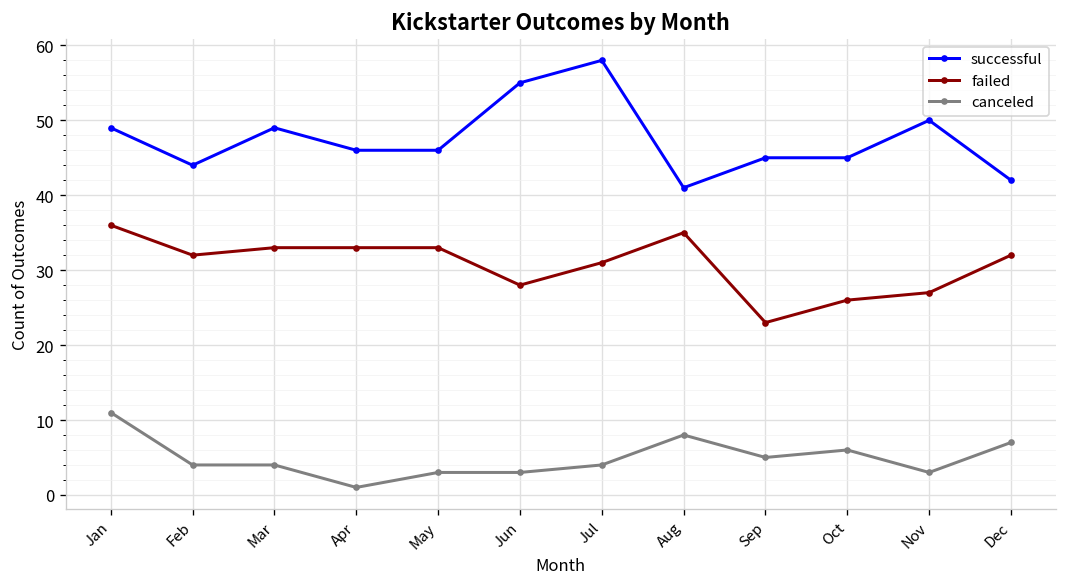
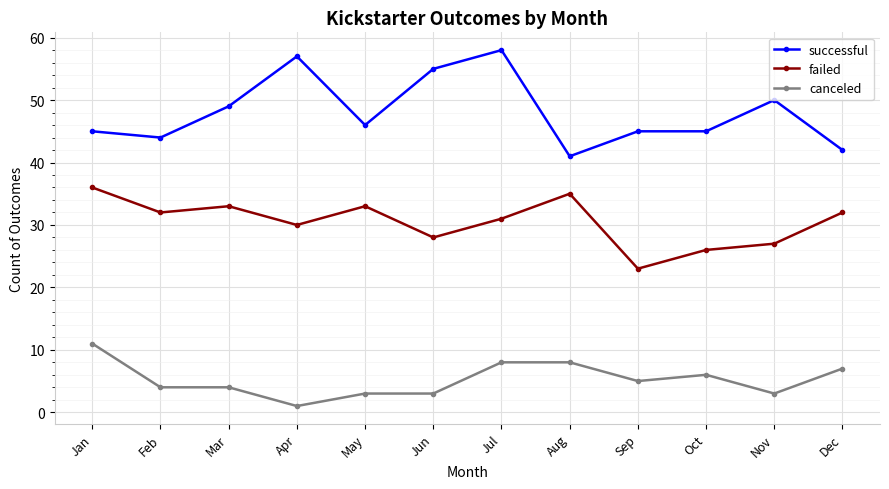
successful, Jan: 49 -> 45
successful, Apr: 46 -> 57
failed, Apr: 33 -> 30
canceled, Jul: 4 -> 8
